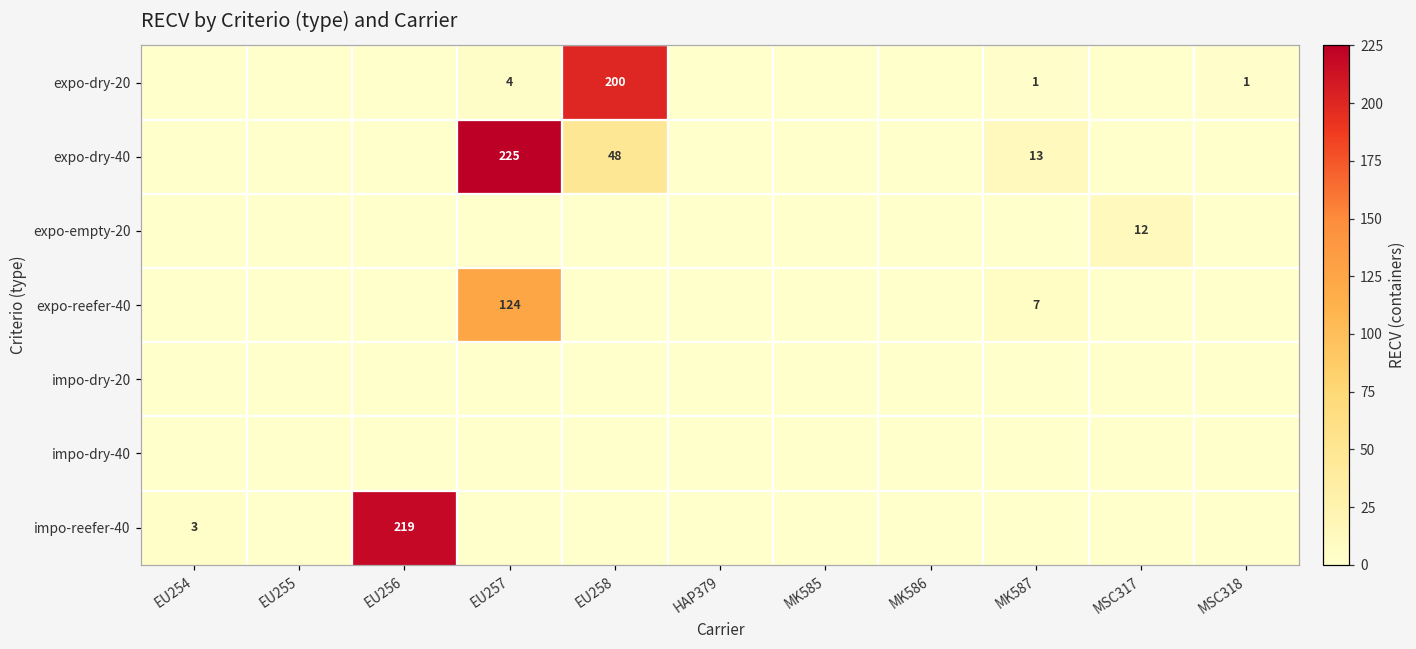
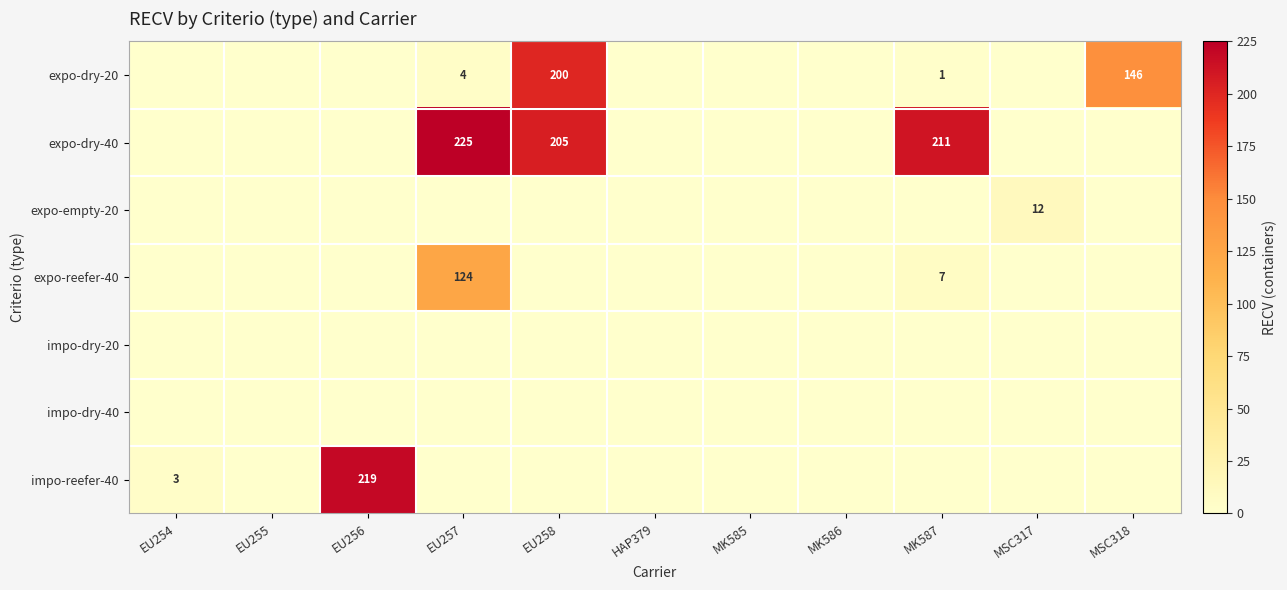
expo-dry-20, MSC318: 1 -> 146
expo-dry-40, EU258: 48 -> 205
expo-dry-40, MK587: 13 -> 211
